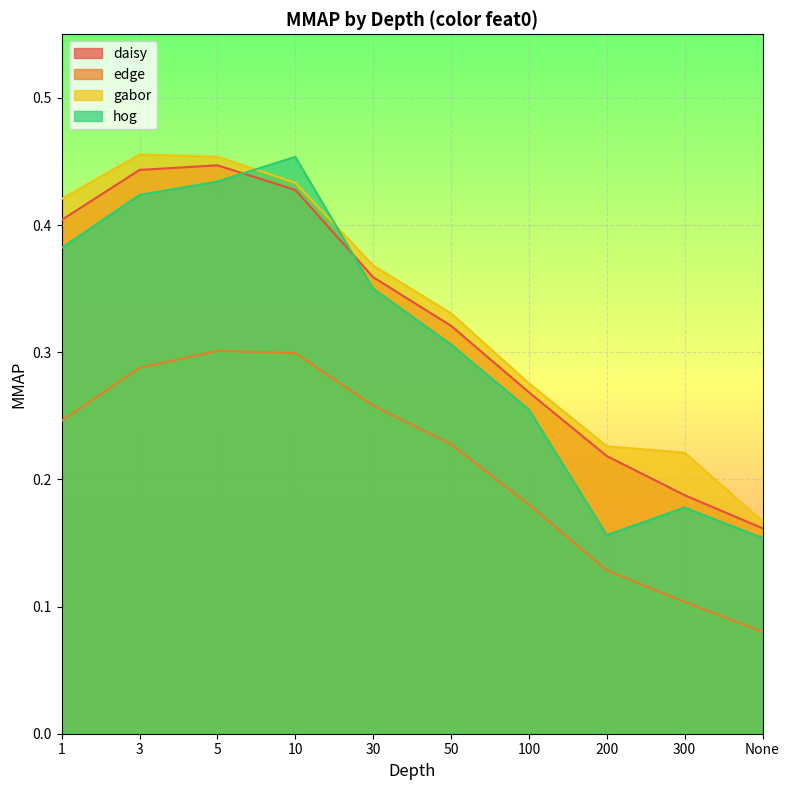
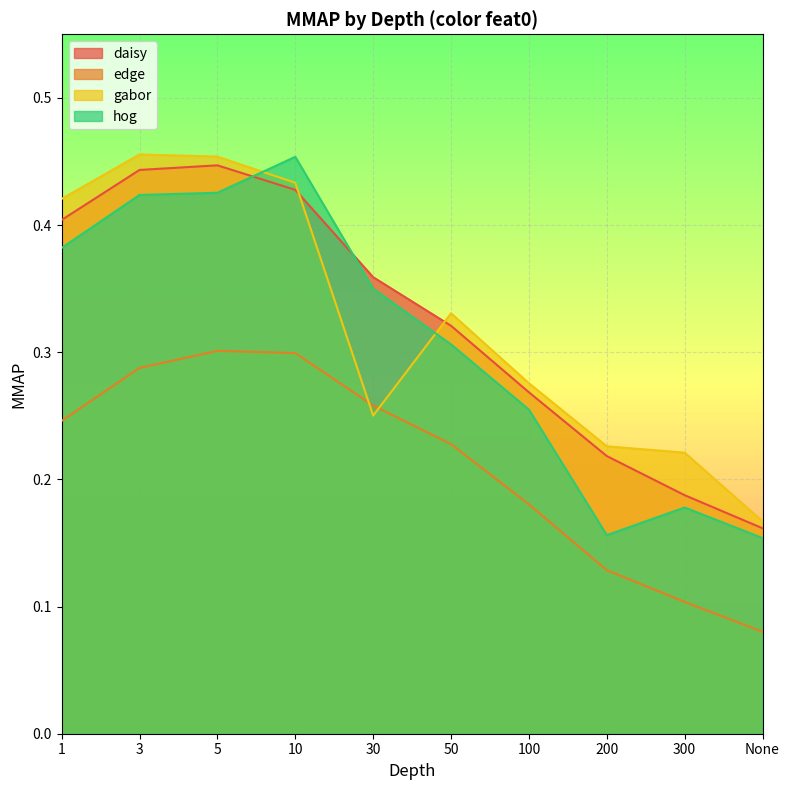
hog, 5: 0.434 -> 0.425
gabor, 30: 0.368 -> 0.250
